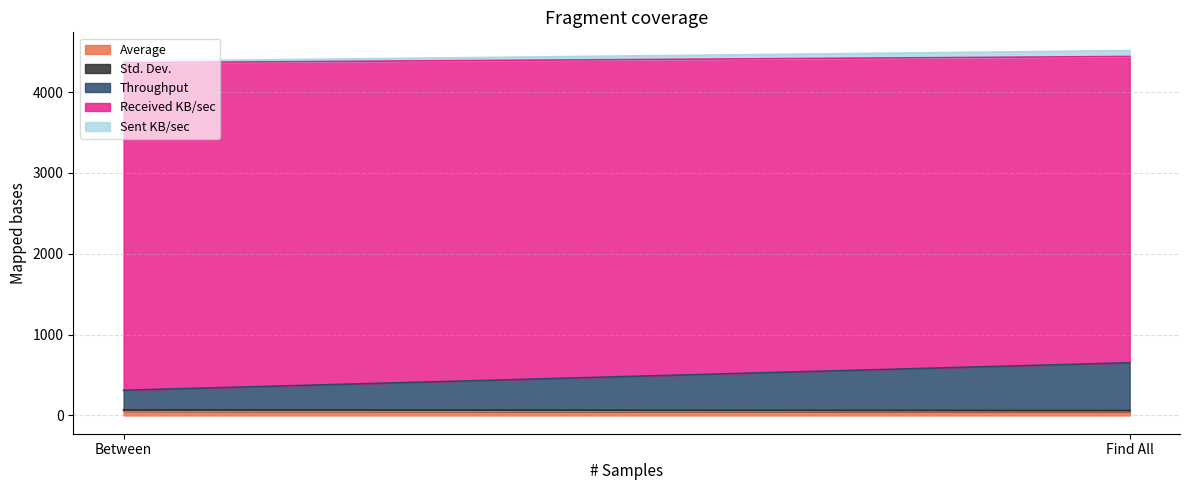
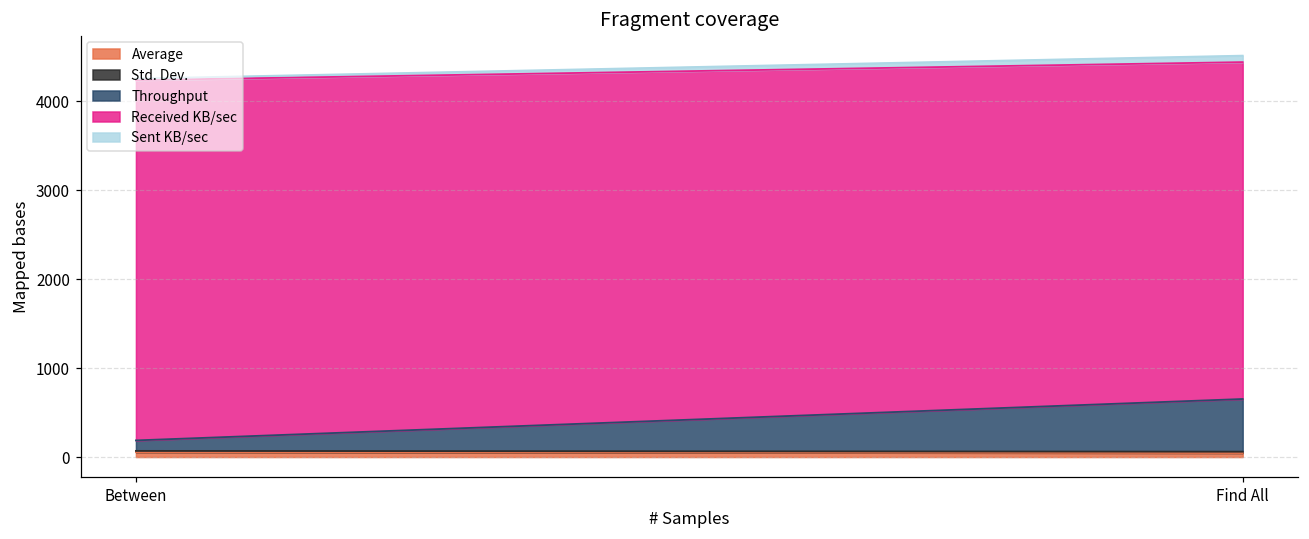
Throughput, Between: 200 -> 100
